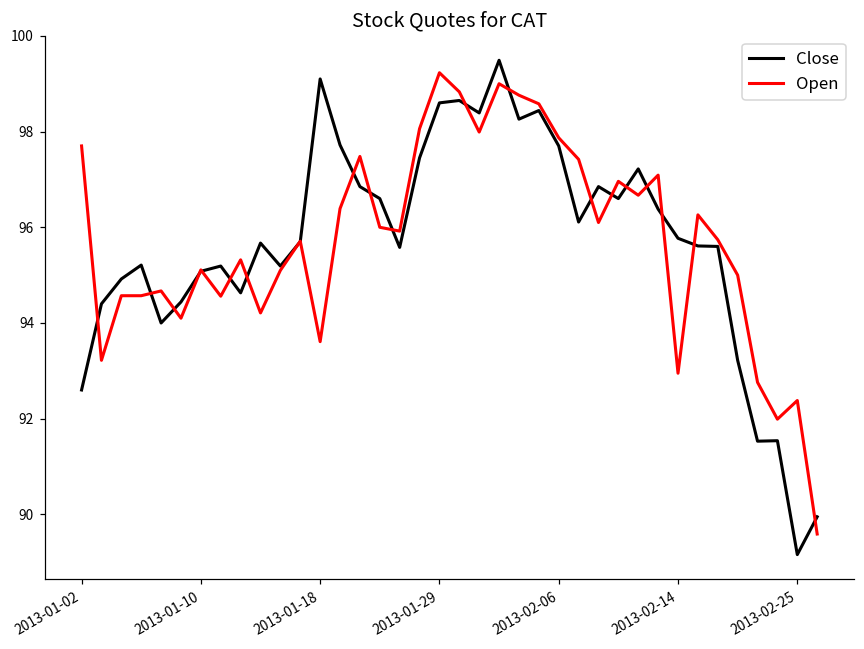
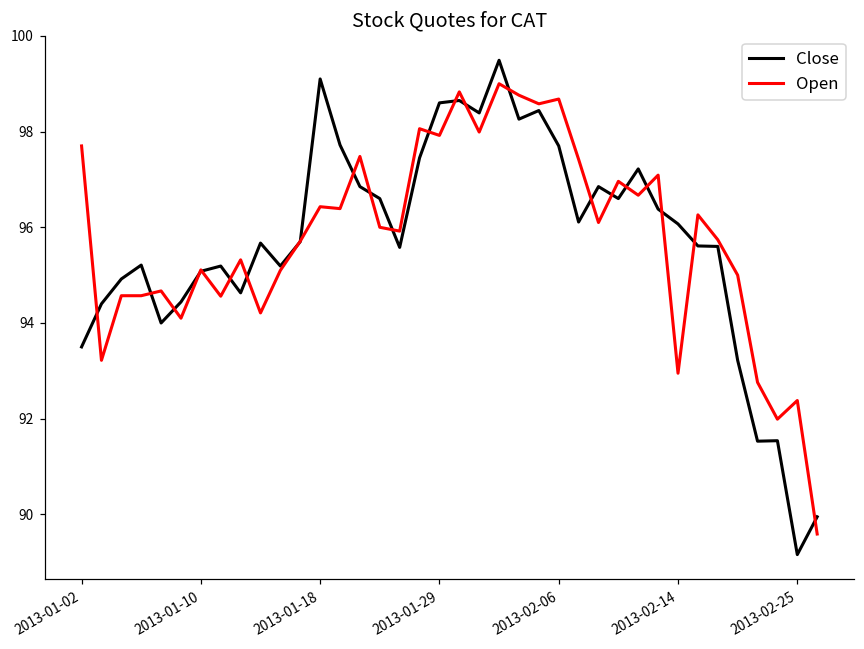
Close, 2013-01-02: 92.6 -> 93.5
Open, 2013-01-18: 93.6 -> 96.4
Open, 2013-01-29: 99.2 -> 97.9
Open, 2013-02-06: 97.9 -> 98.7
Close, 2013-02-14: 95.8 -> 96.1
